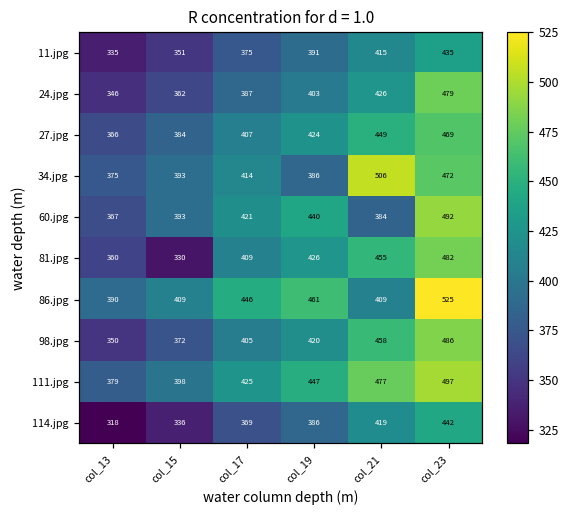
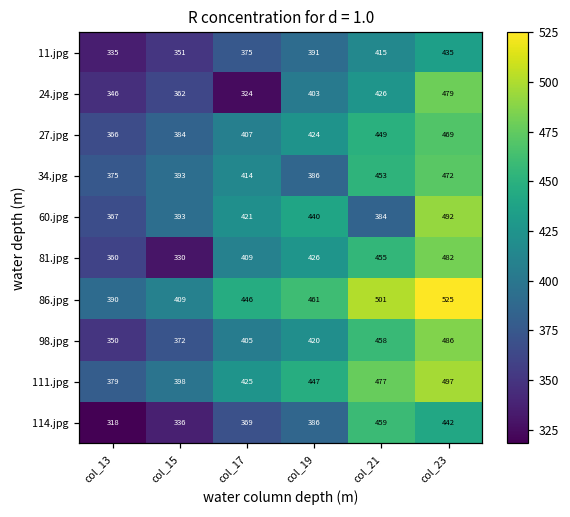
24.jpg, col_17: 387 -> 324
34.jpg, col_21: 506 -> 453
86.jpg, col_21: 409 -> 501
114.jpg, col_21: 419 -> 459
